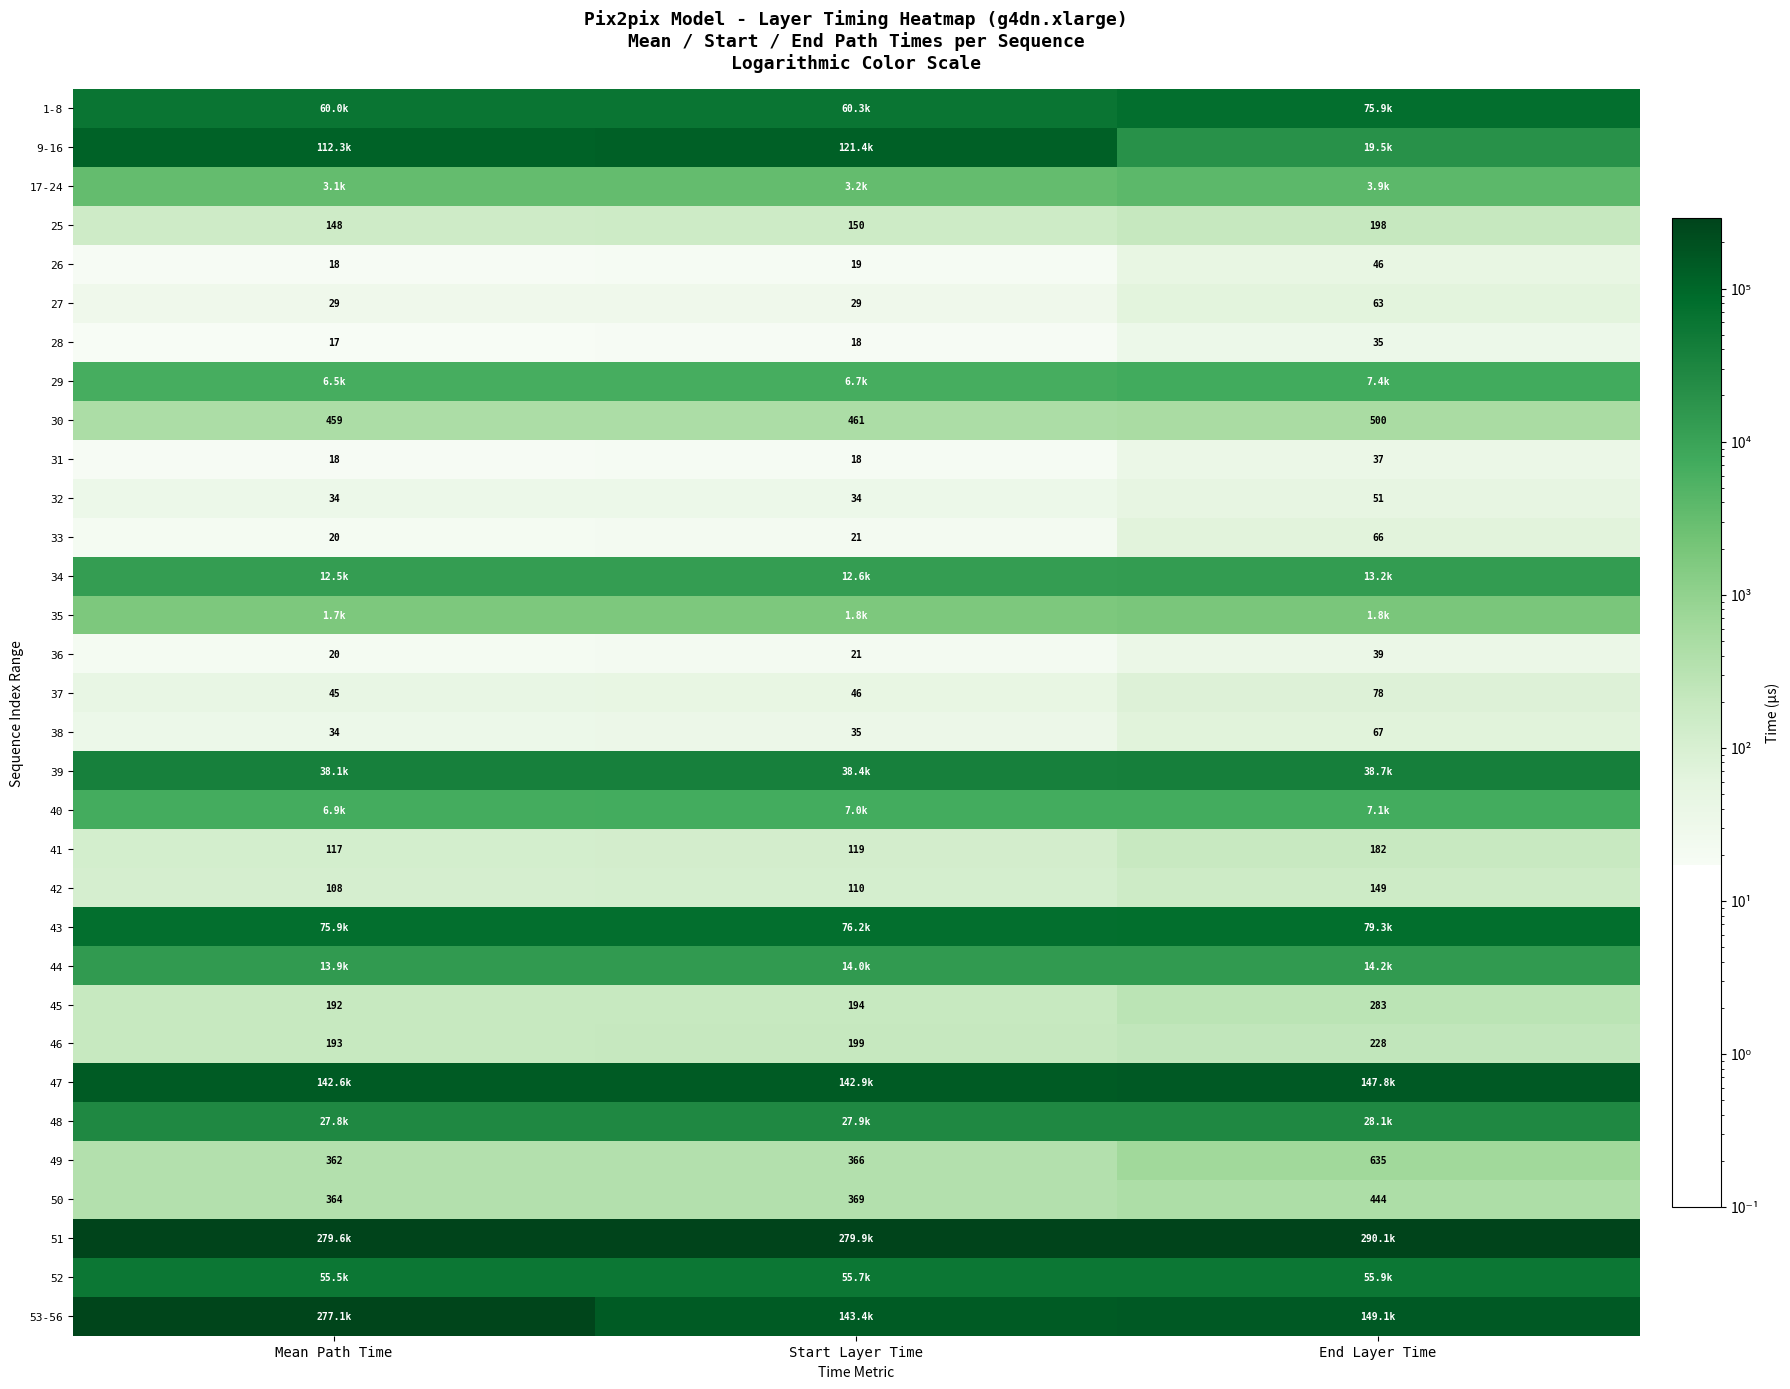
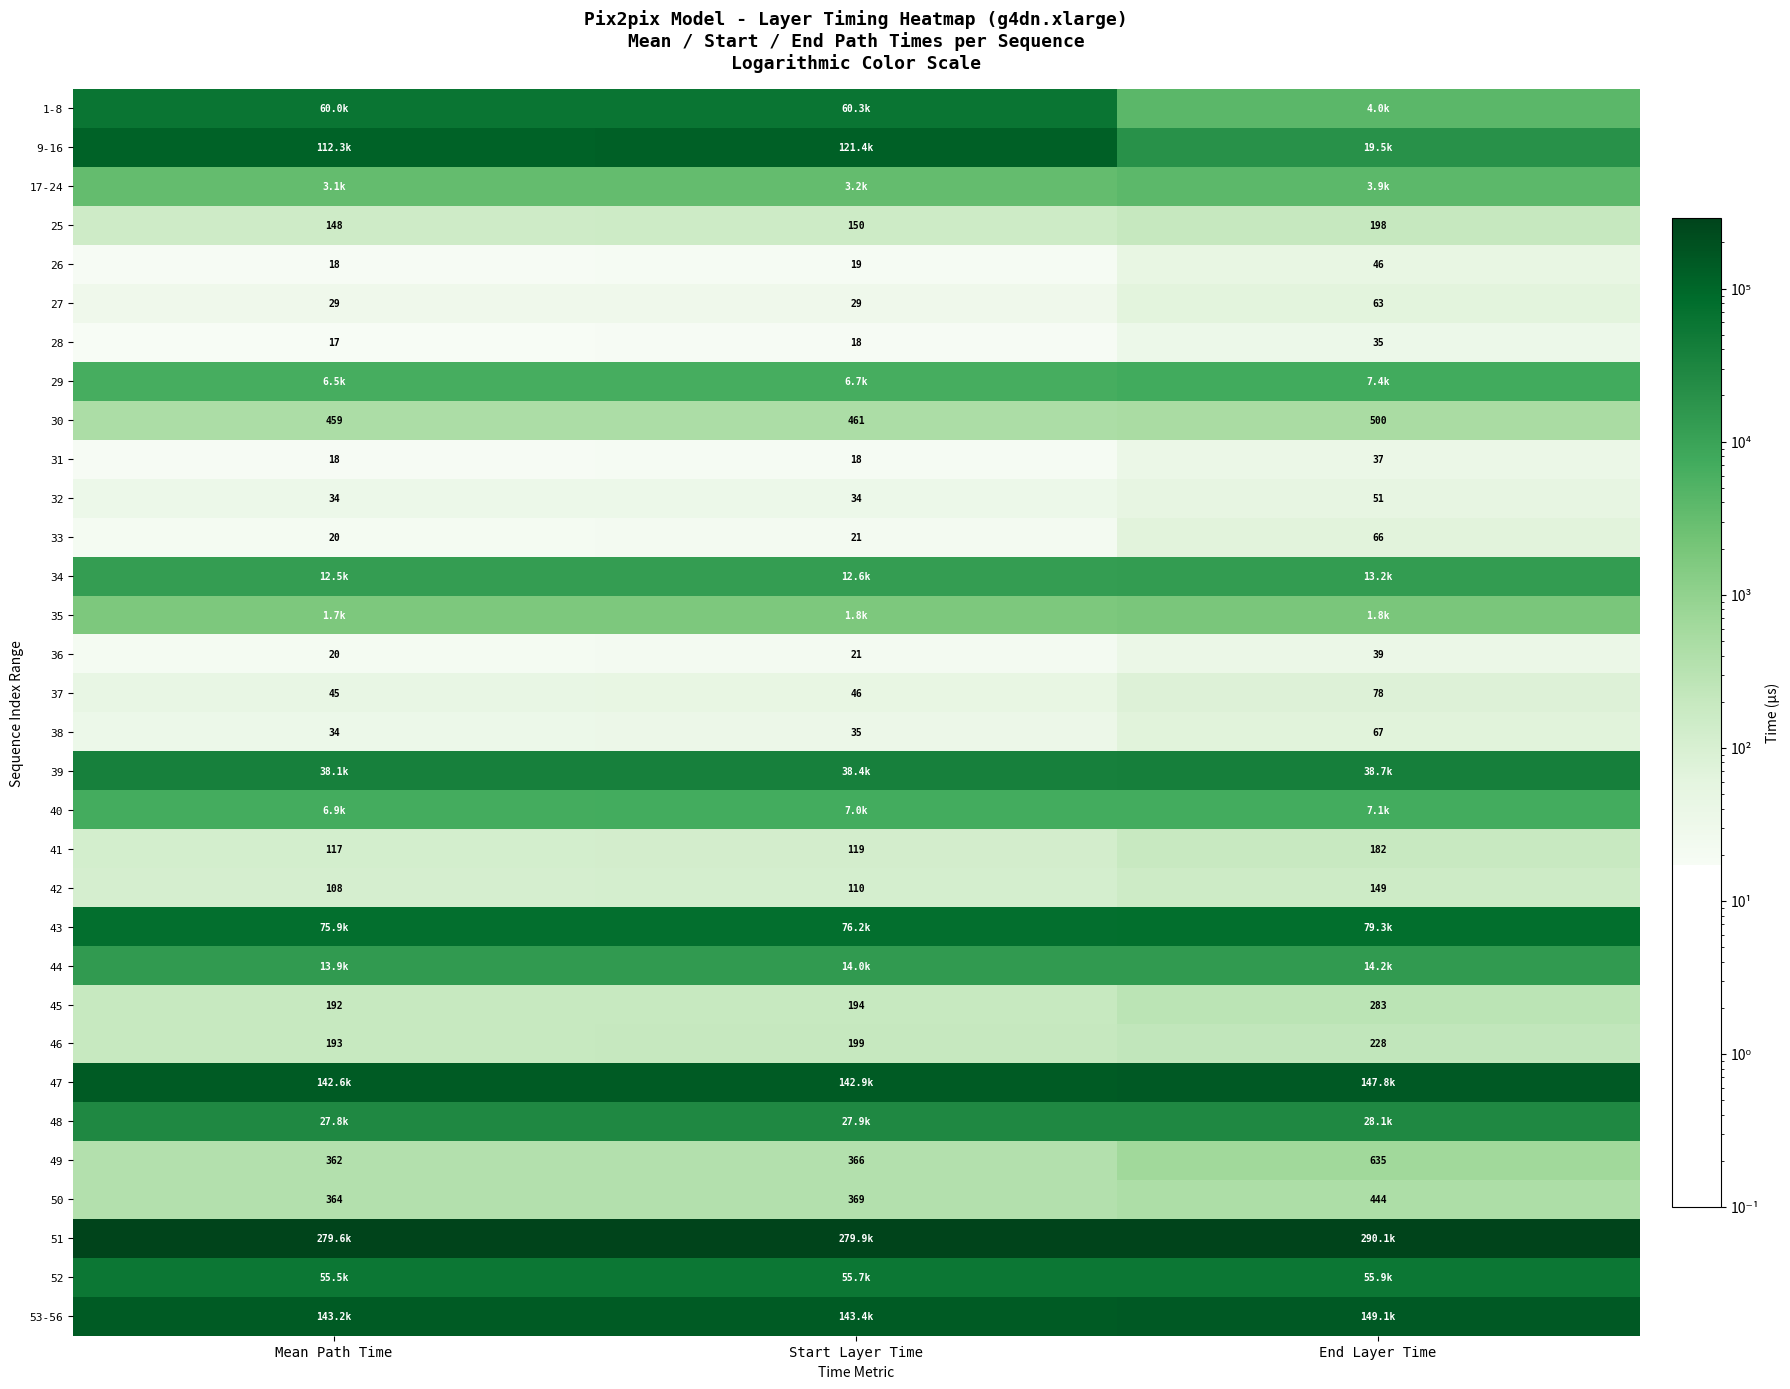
1-8, End Layer Time: 75.9k -> 4.0k
53-56, Mean Path Time: 277.1k -> 143.2k
